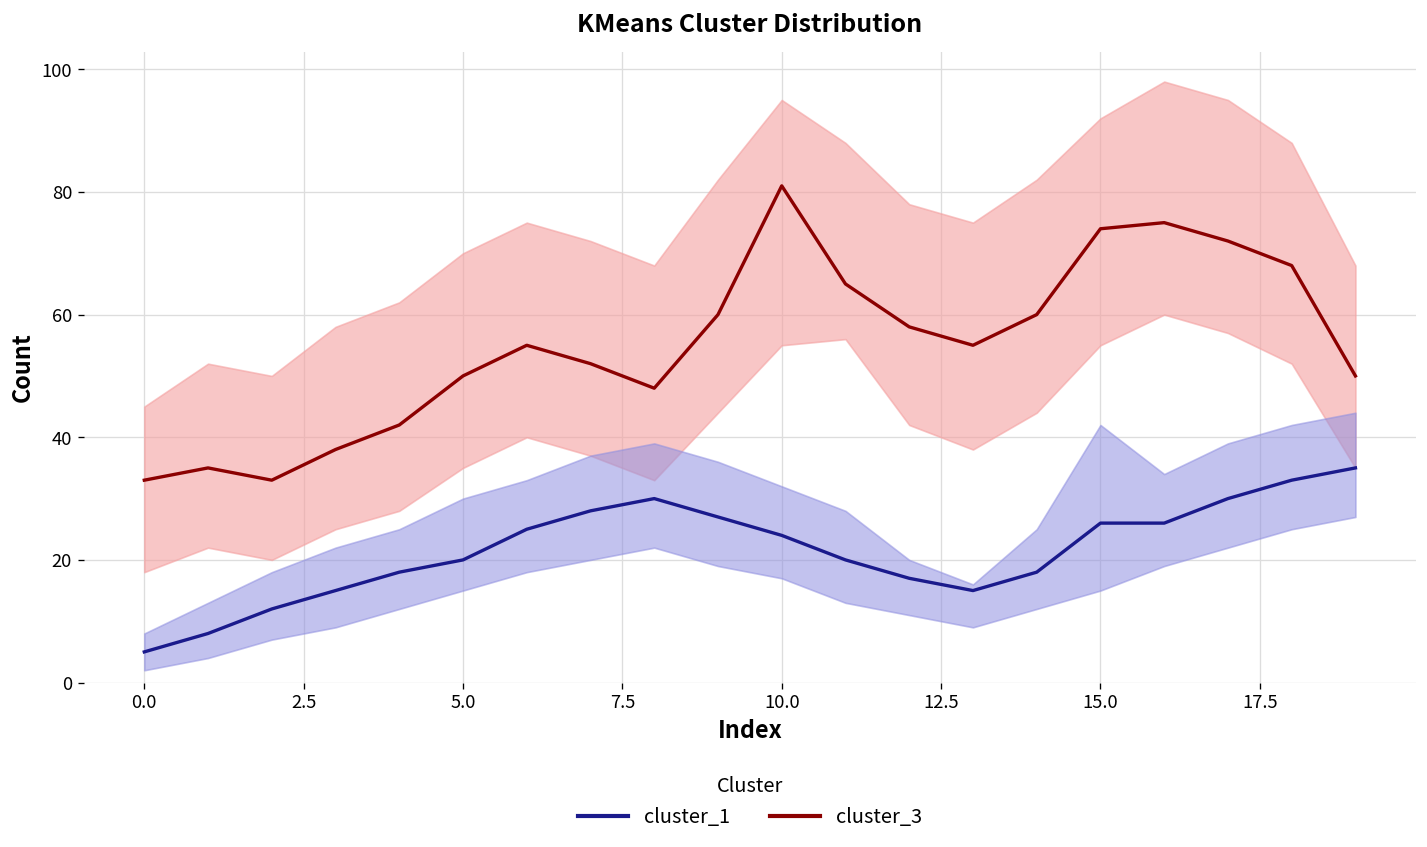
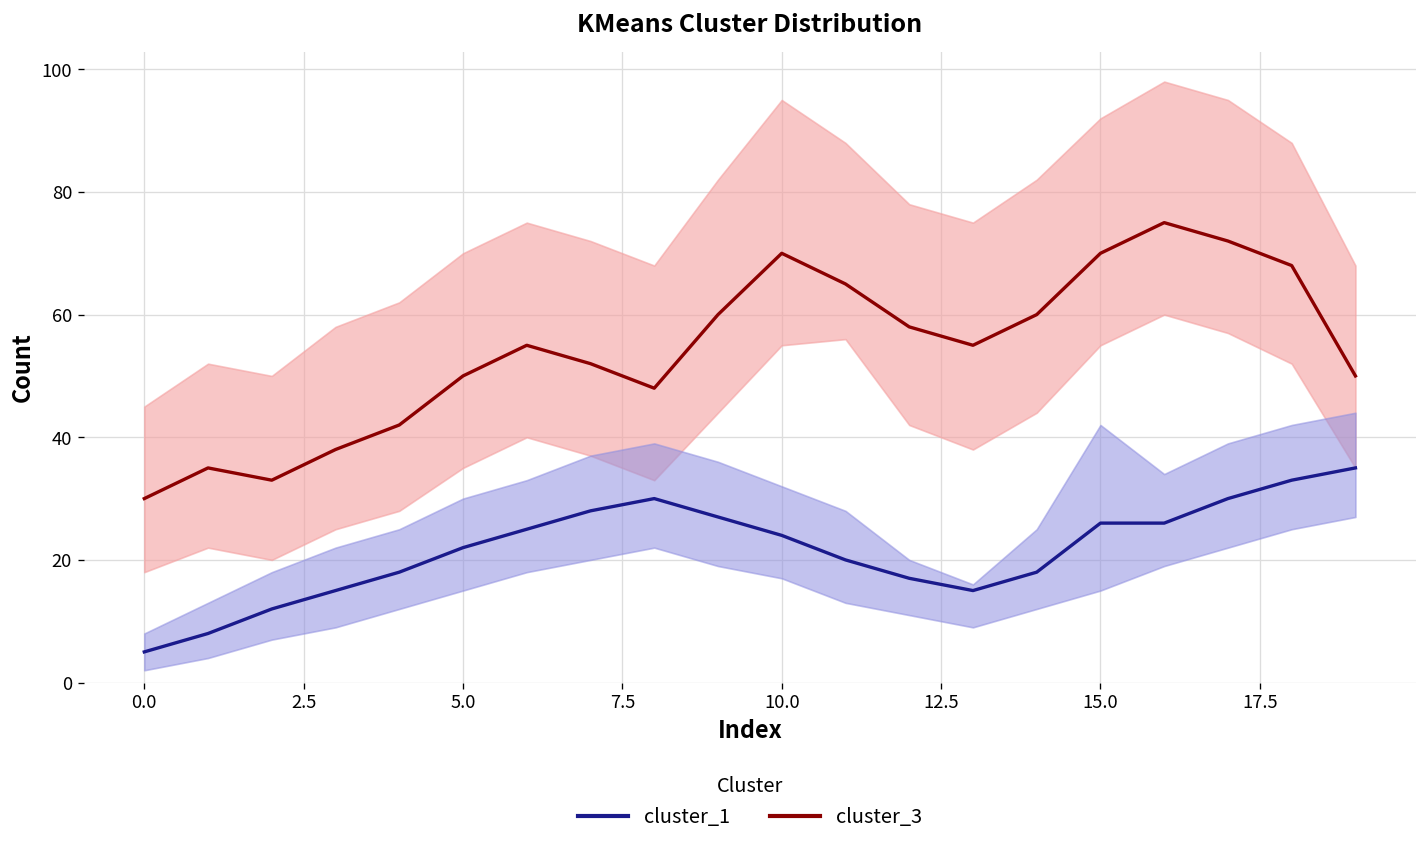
cluster_3, 0.0: 33 -> 30
cluster_1, 5.0: 20 -> 22
cluster_3, 10.0: 81 -> 70
cluster_3, 15.0: 74 -> 70
